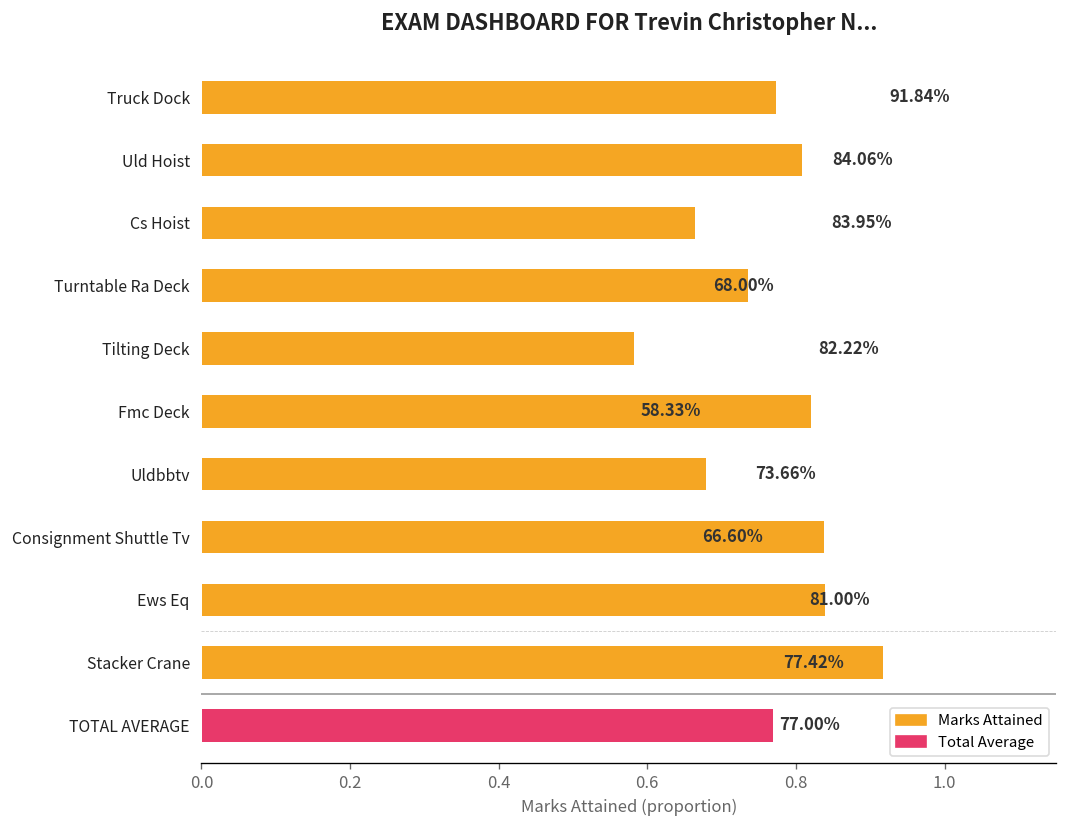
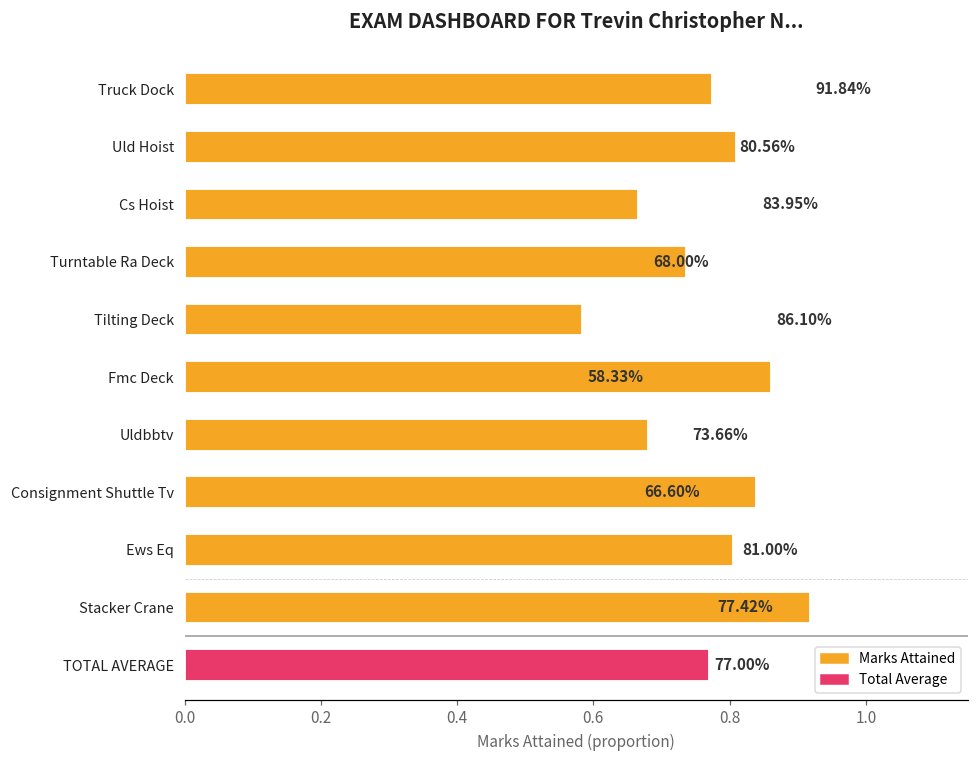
Marks Attained, Fmc Deck: 82.22% -> 86.10%
Marks Attained, Ews Eq: 84.06% -> 80.56%
